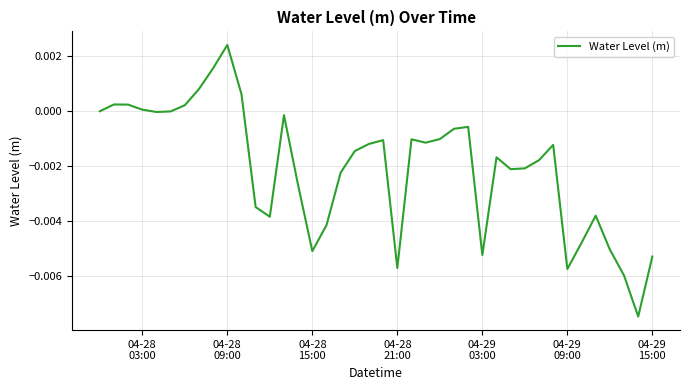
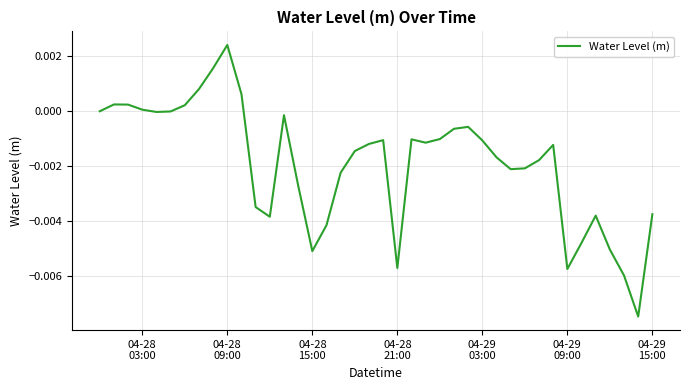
04-29 03:00: -0.0053 -> -0.0011
04-29 15:00: -0.0053 -> -0.0038
